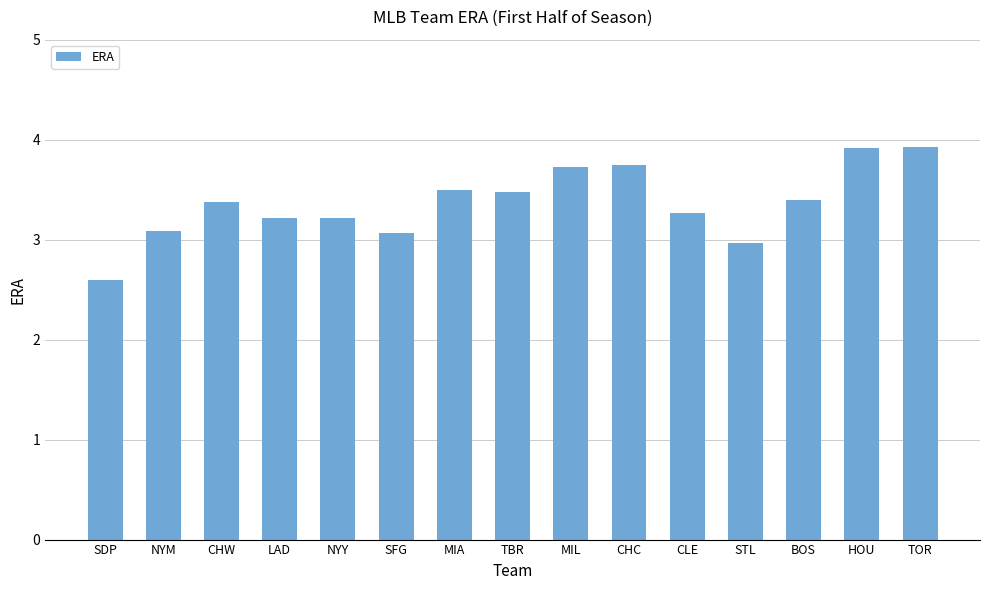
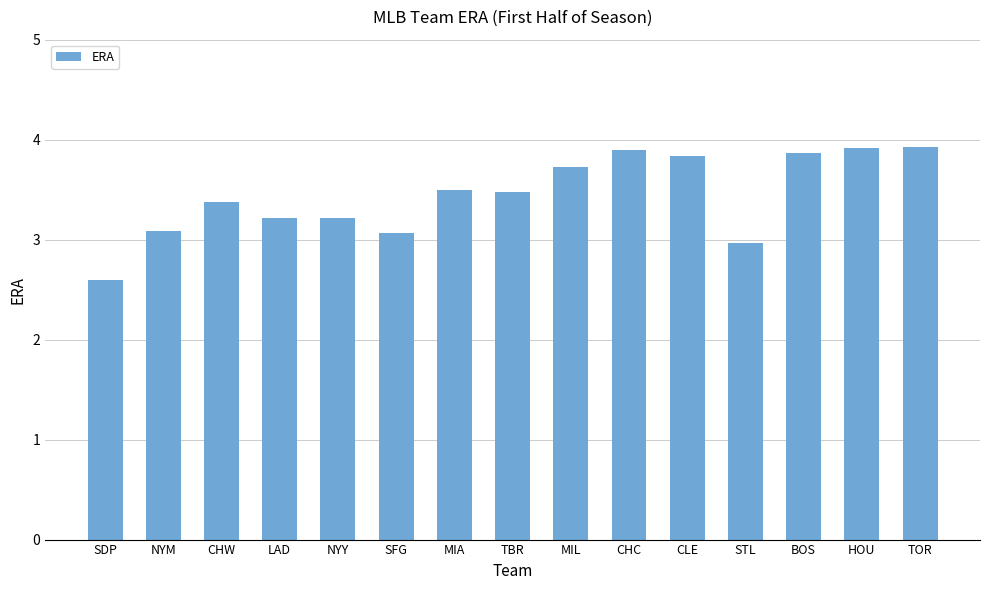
CHC: 3.8 -> 3.9
CLE: 3.3 -> 3.8
BOS: 3.4 -> 3.9
